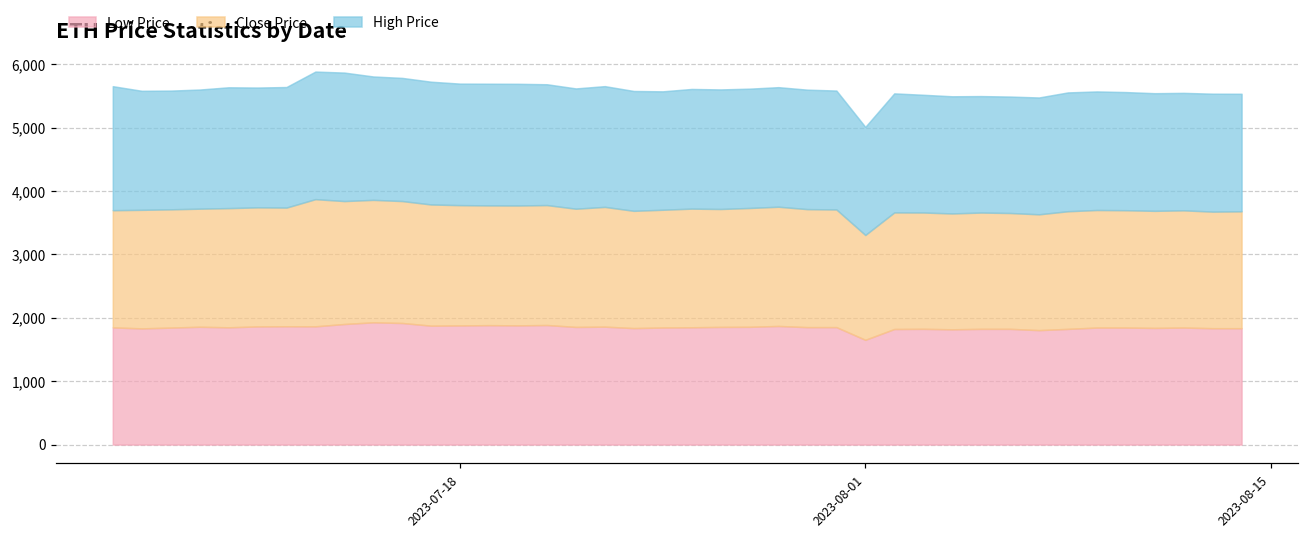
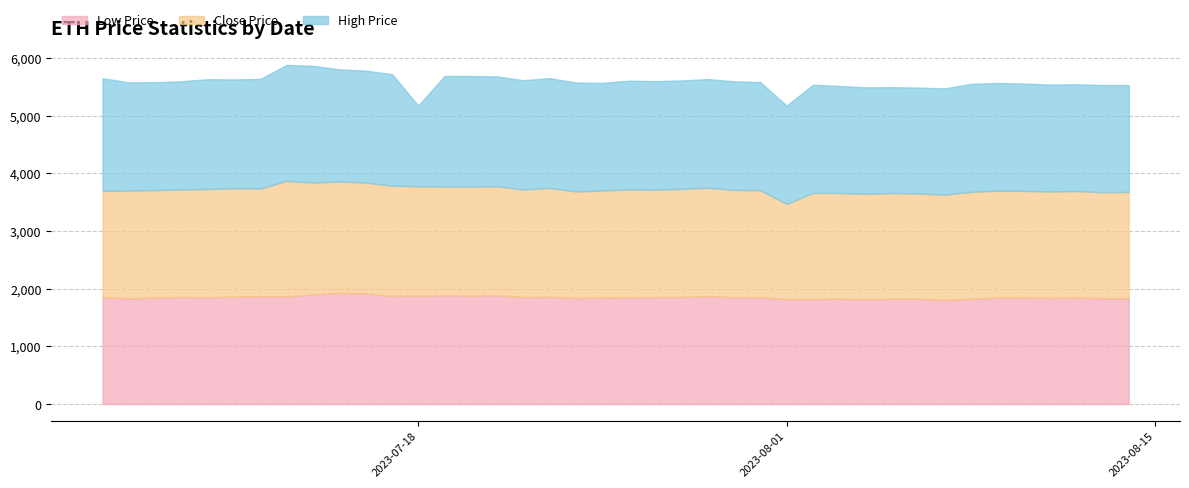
High Price, 2023-07-18: 1,900 -> 1,400
Low Price, 2023-08-01: 1,700 -> 1,800
